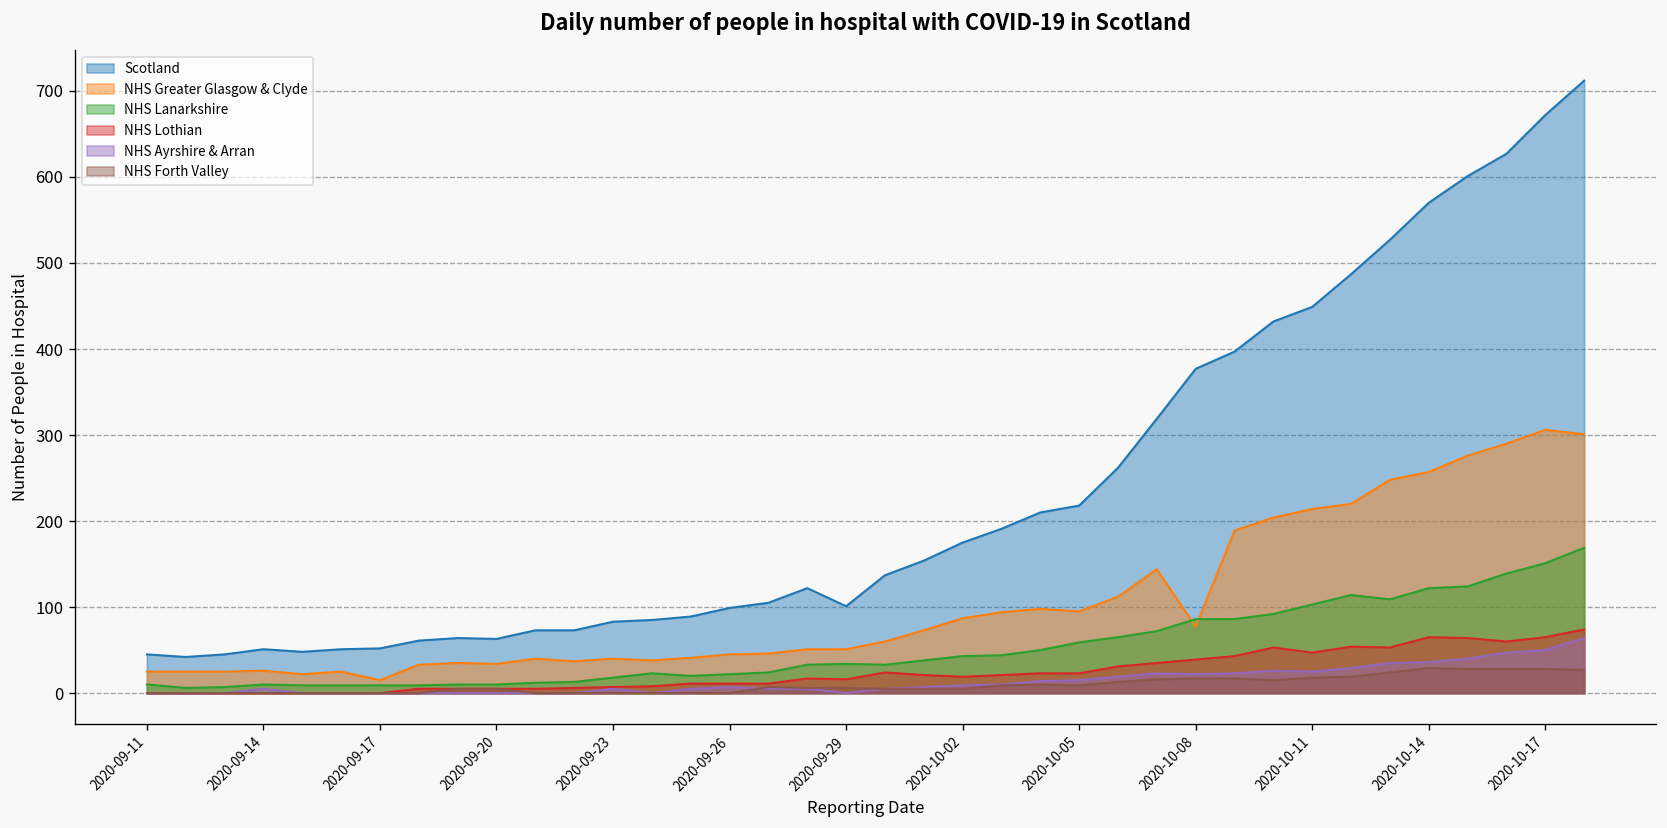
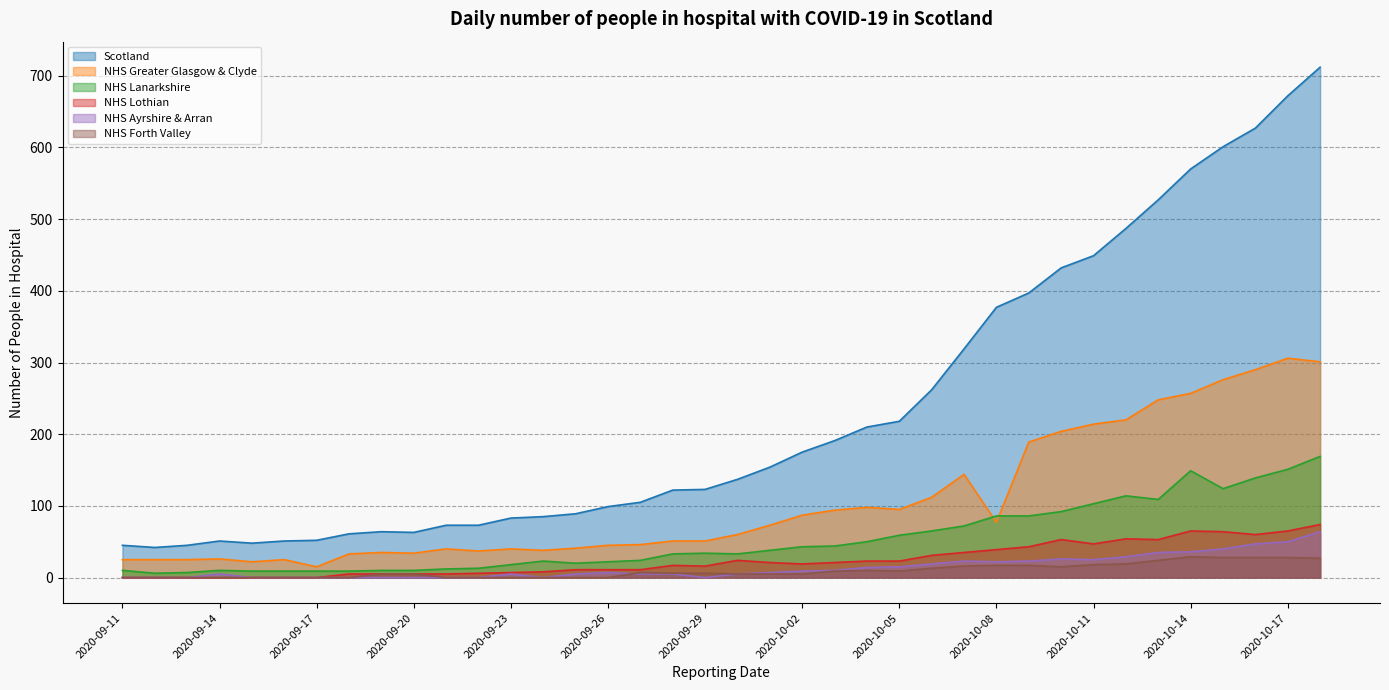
Scotland, 2020-09-29: 100 -> 120
NHS Lanarkshire, 2020-10-14: 120 -> 150
